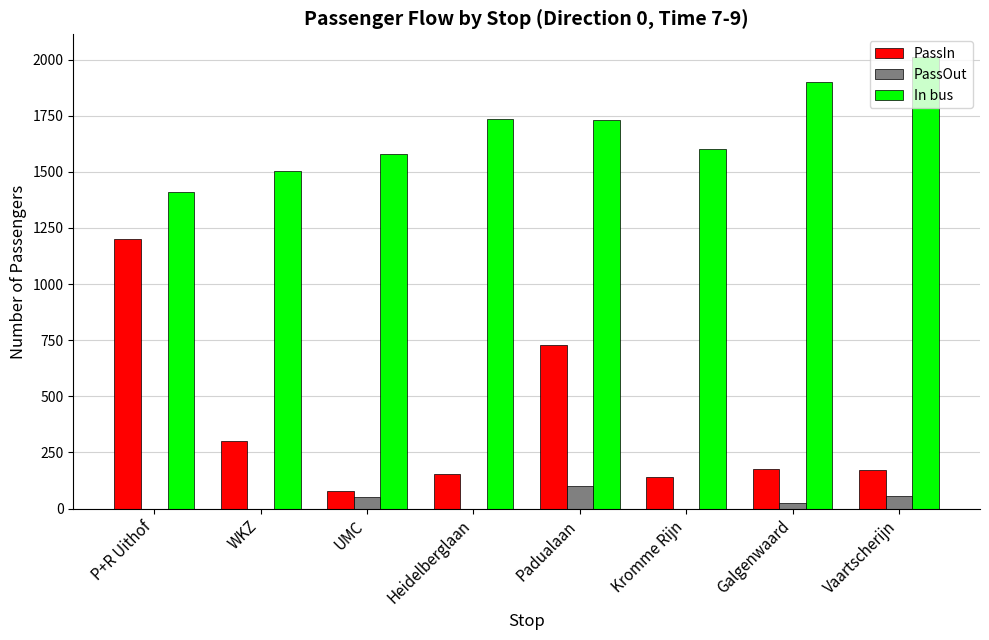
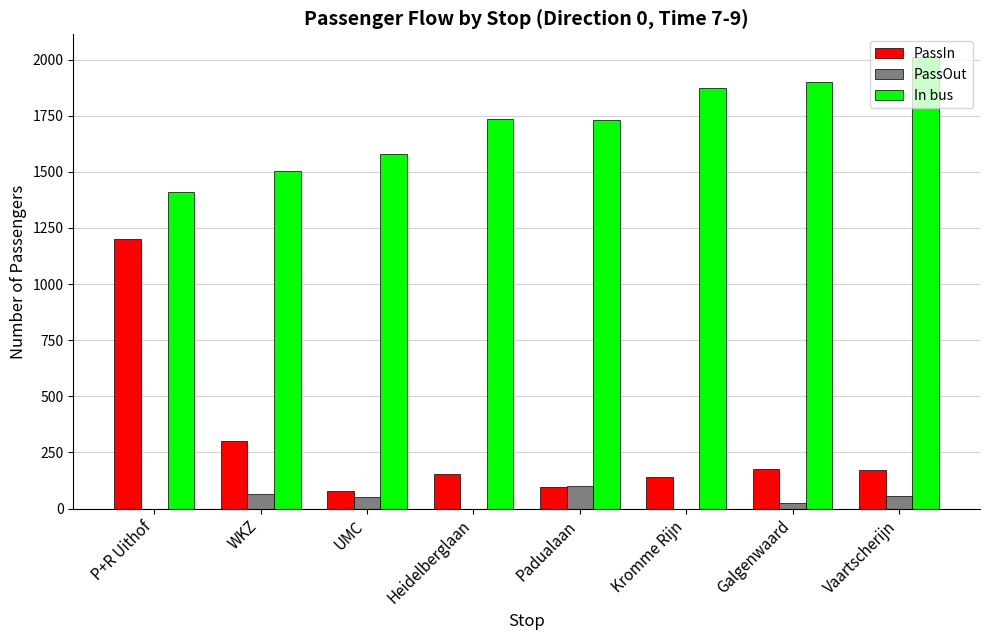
PassOut, WKZ: 0 -> 70
PassIn, Padualaan: 730 -> 100
In bus, Kromme Rijn: 1600 -> 1870
